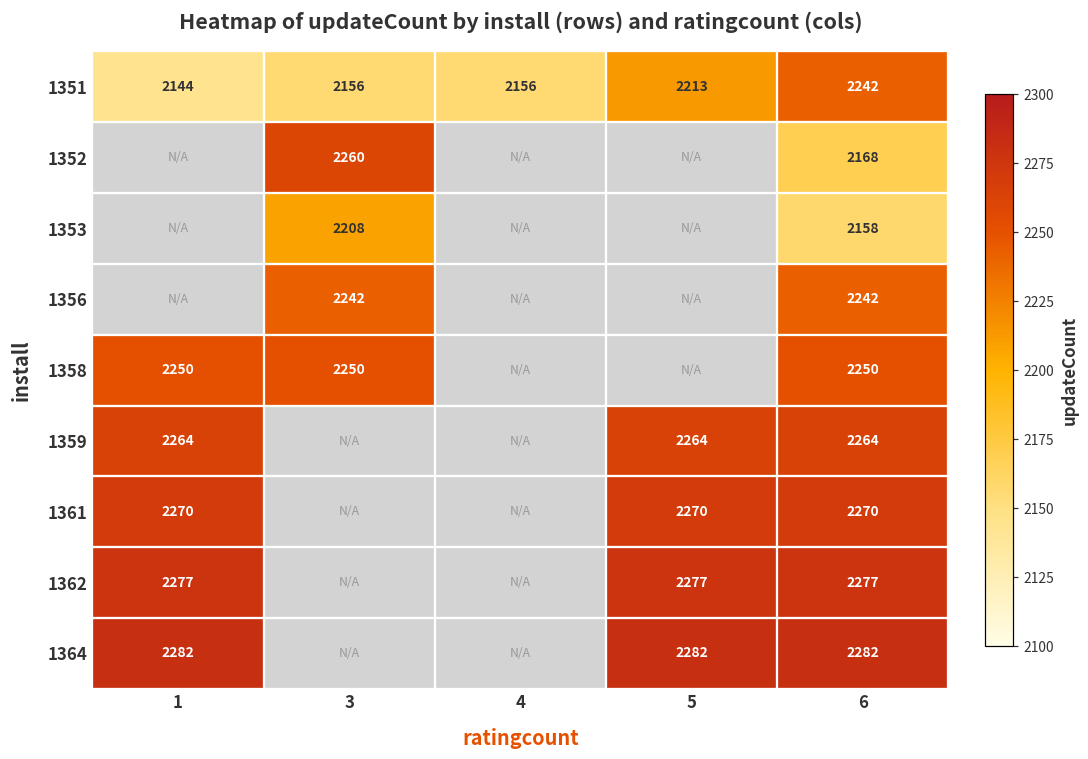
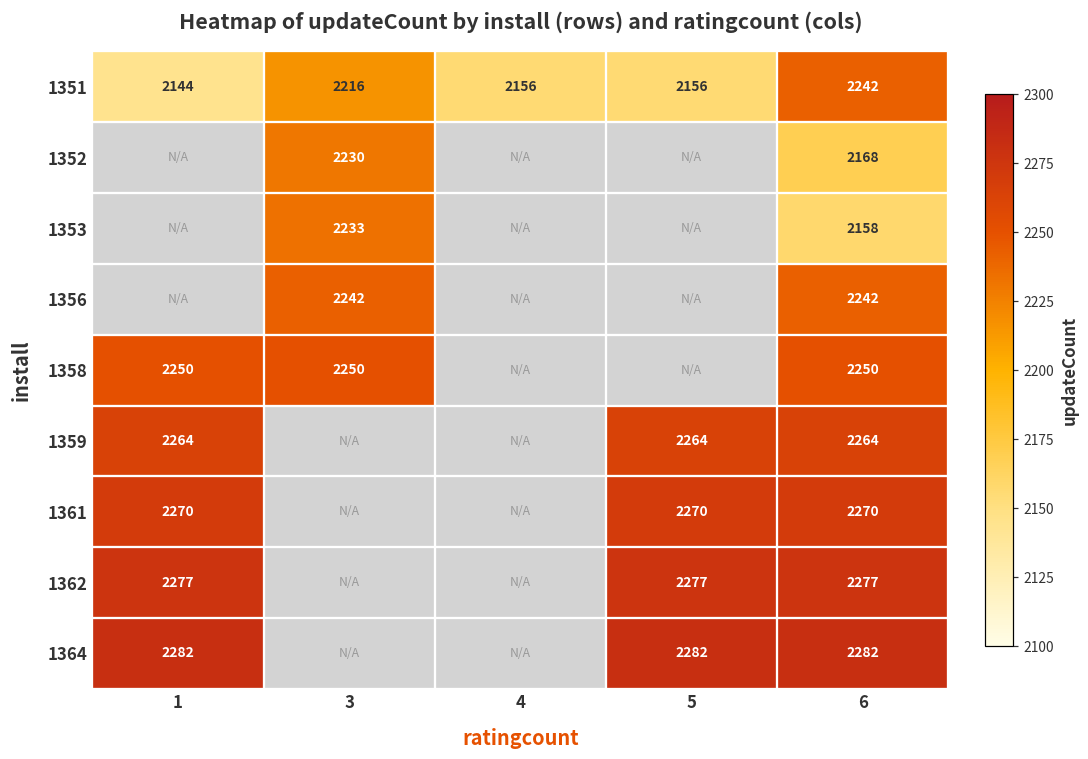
1351, 3: 2156 -> 2216
1351, 5: 2213 -> 2156
1352, 3: 2260 -> 2230
1353, 3: 2208 -> 2233
